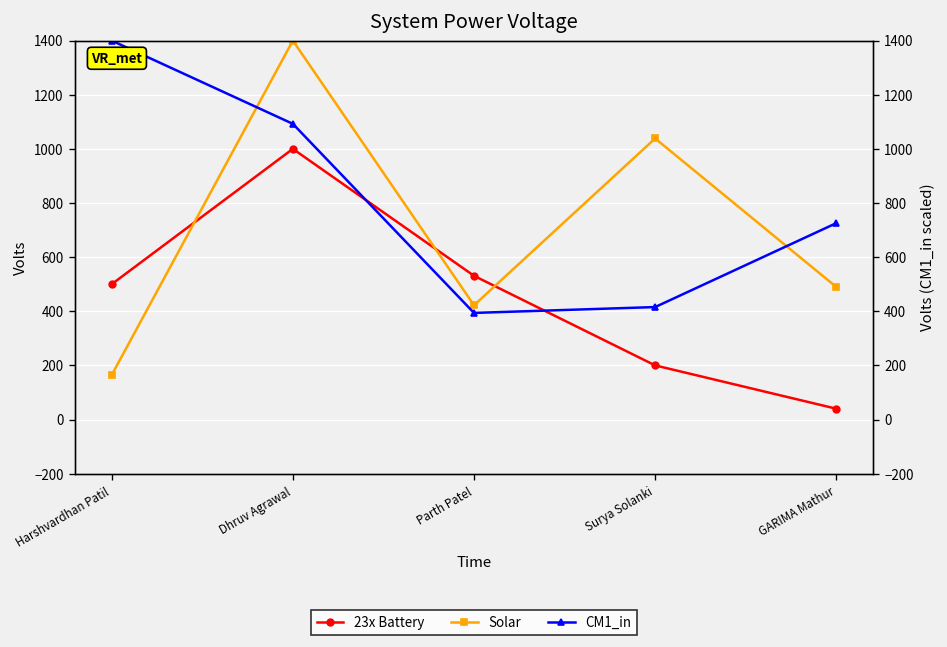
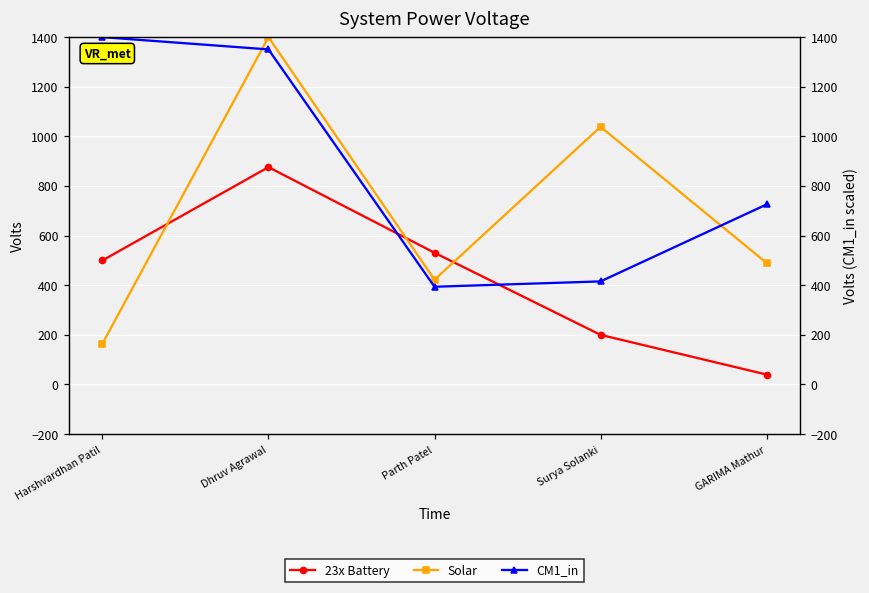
23x Battery, Dhruv Agrawal: 1000 -> 880
CM1_in, Dhruv Agrawal: 1090 -> 1350
